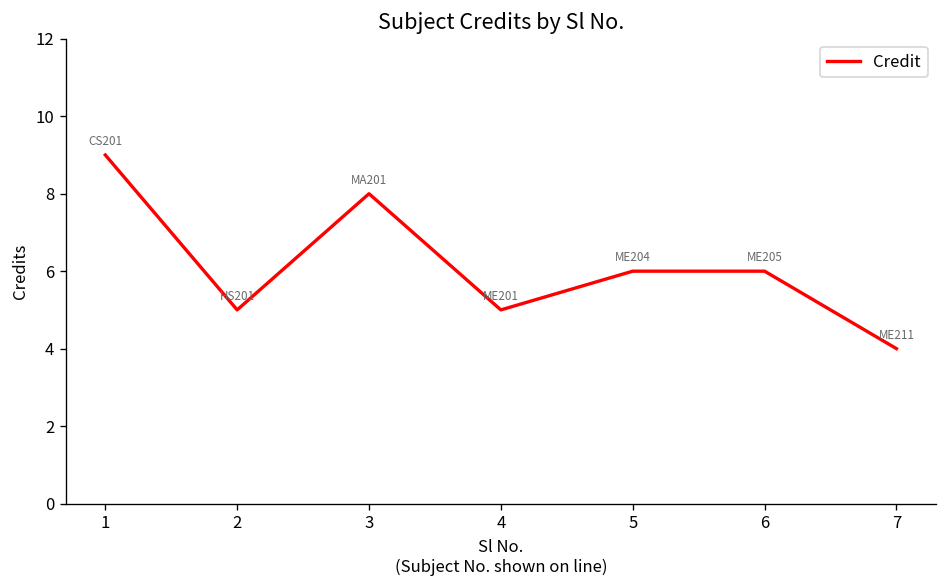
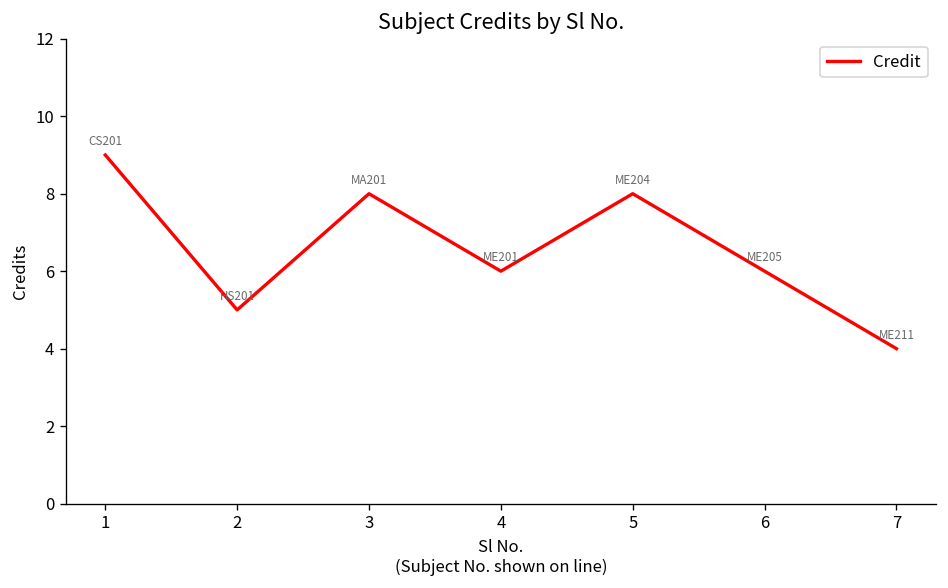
4: 5 -> 6
5: 6 -> 8
